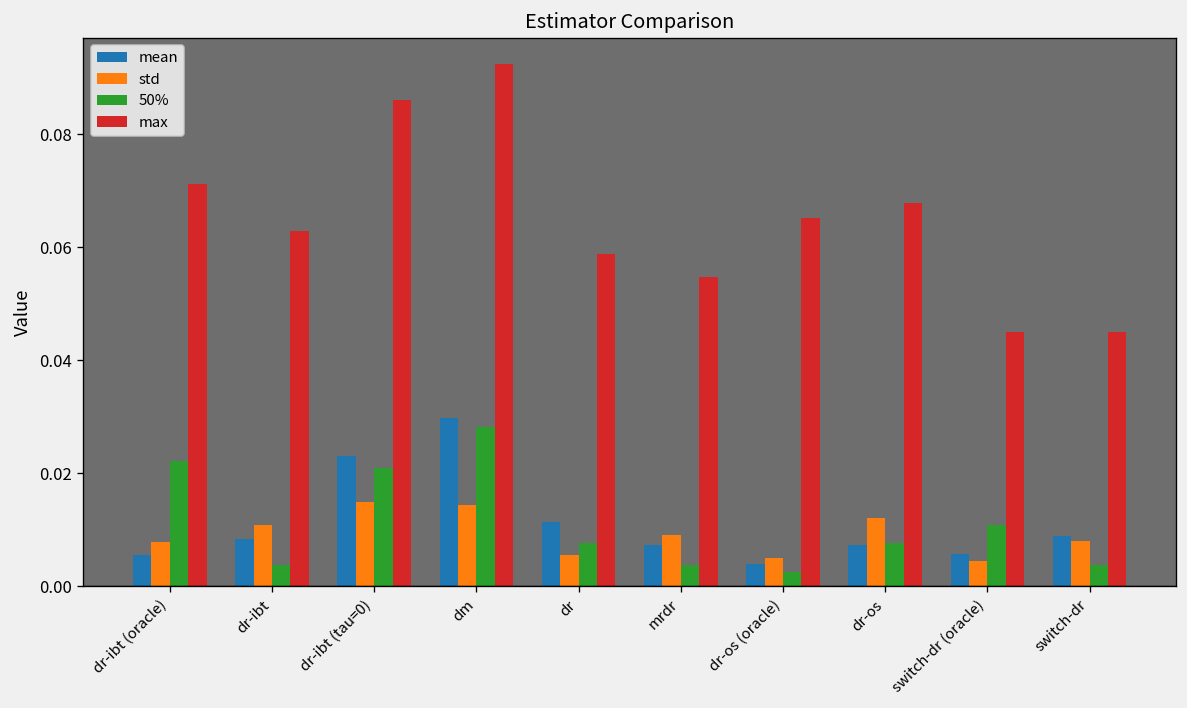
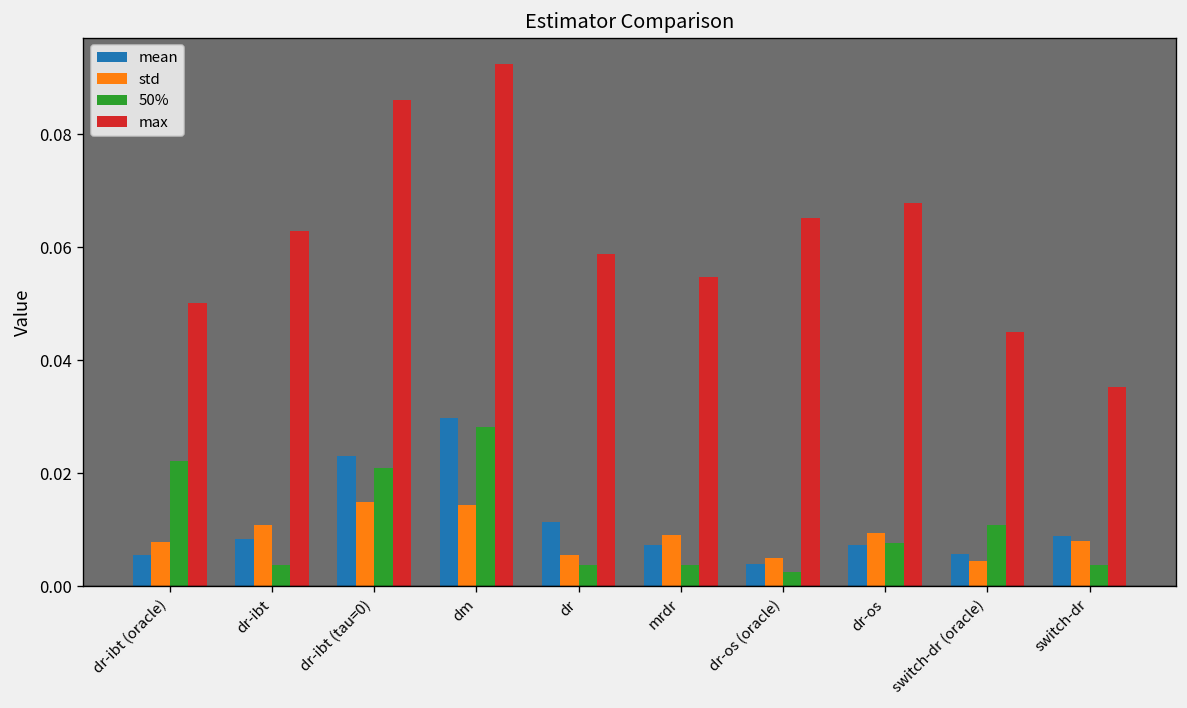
max, dr-ibt (oracle): 0.071 -> 0.050
50%, dr: 0.008 -> 0.004
std, dr-os: 0.012 -> 0.009
max, switch-dr: 0.045 -> 0.035
